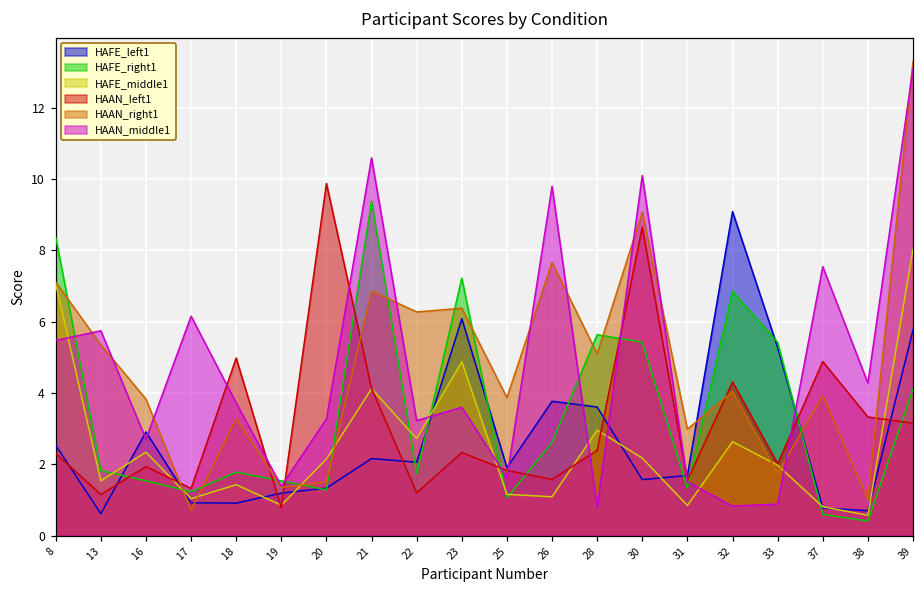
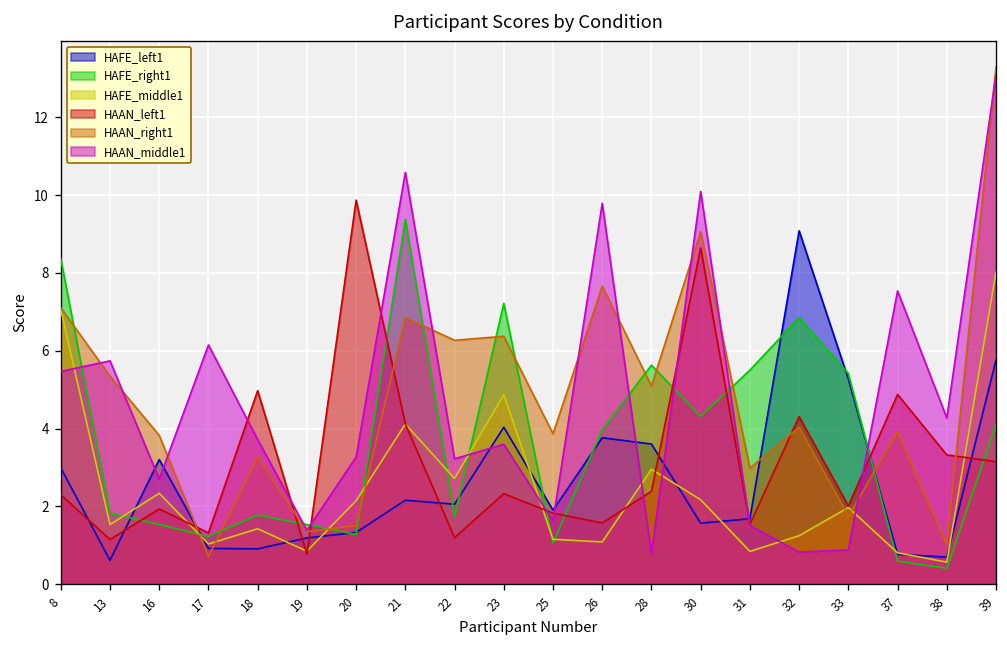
HAFE_left1, 8: 2.5 -> 3.0
HAFE_left1, 16: 2.9 -> 3.2
HAFE_left1, 23: 6.1 -> 4.0
HAFE_right1, 26: 2.6 -> 4.0
HAFE_right1, 30: 5.4 -> 4.3
HAFE_right1, 31: 1.3 -> 5.5
HAFE_middle1, 32: 2.6 -> 1.2
